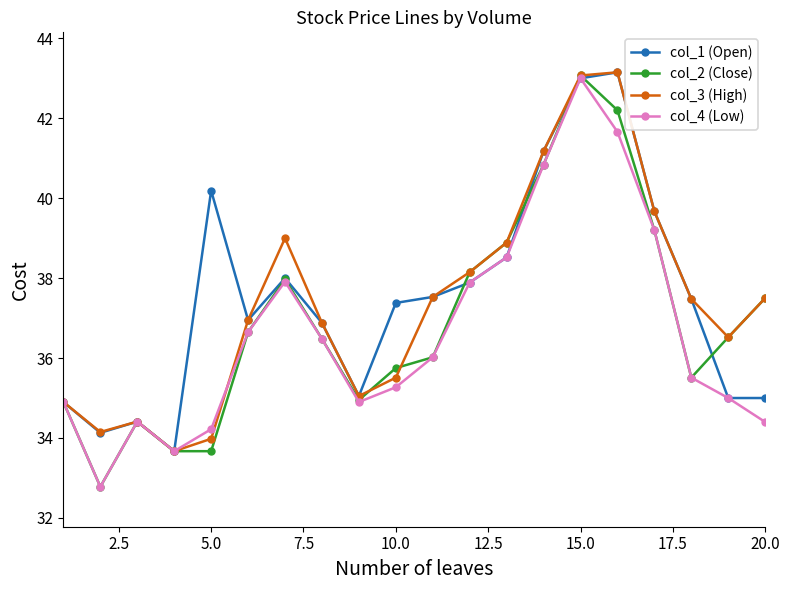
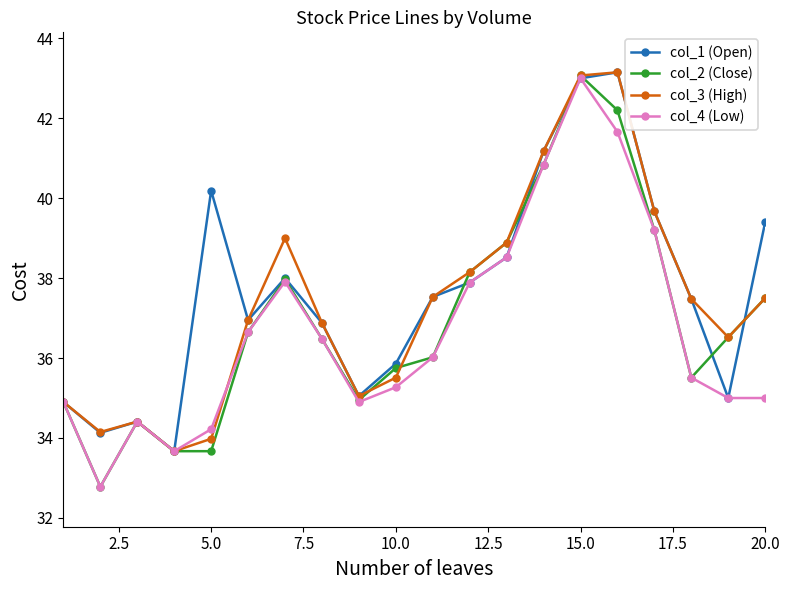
col_1 (Open), 10.0: 37.4 -> 35.9
col_1 (Open), 20.0: 35.0 -> 39.4
col_4 (Low), 20.0: 34.4 -> 35.0
